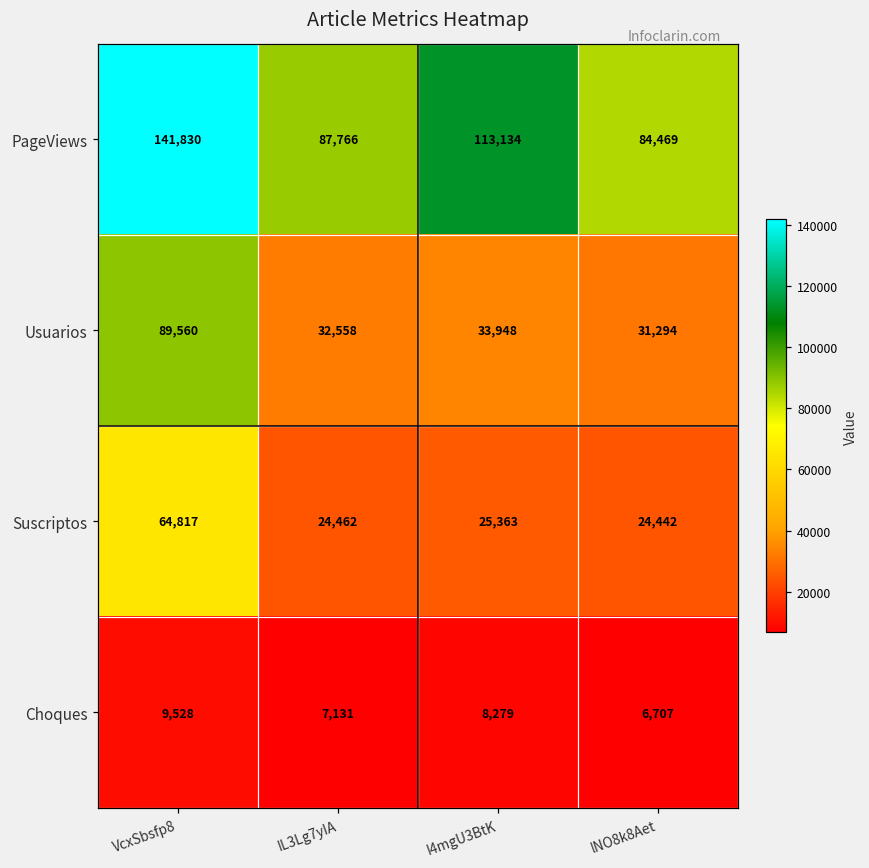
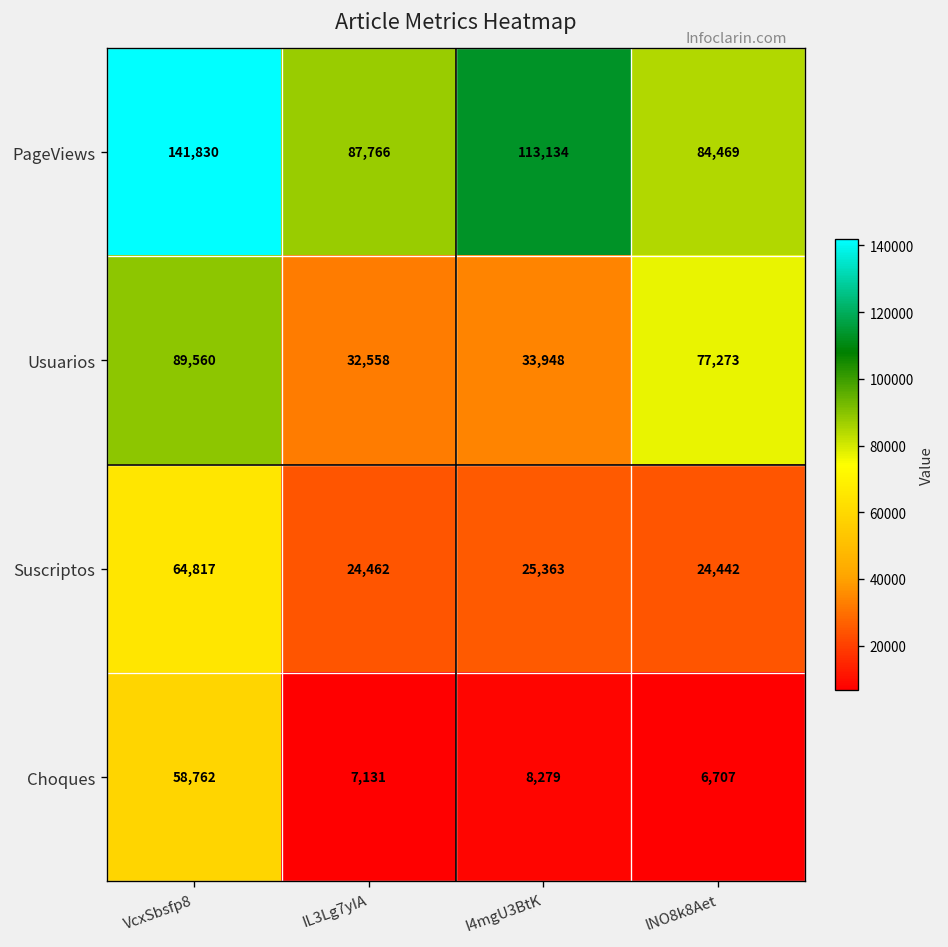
Usuarios, lNO8k8Aet: 31,294 -> 77,273
Choques, VcxSbsfp8: 9,528 -> 58,762
